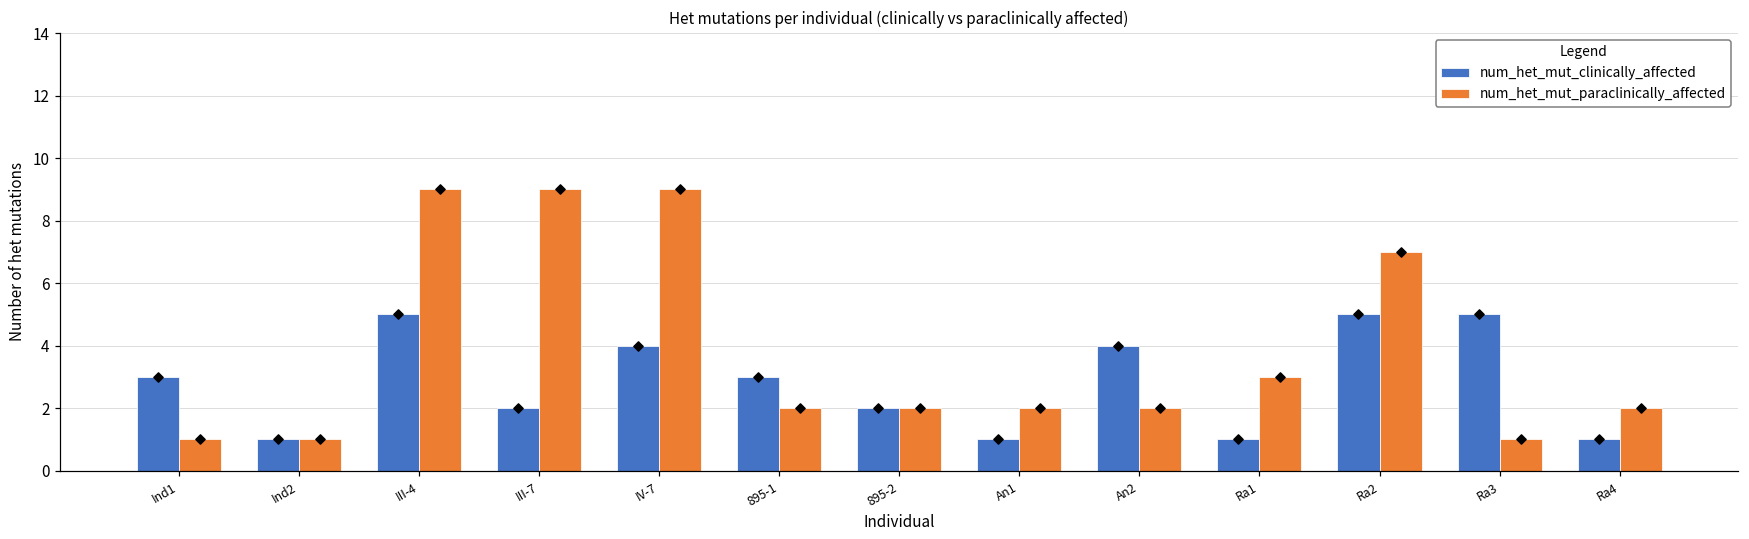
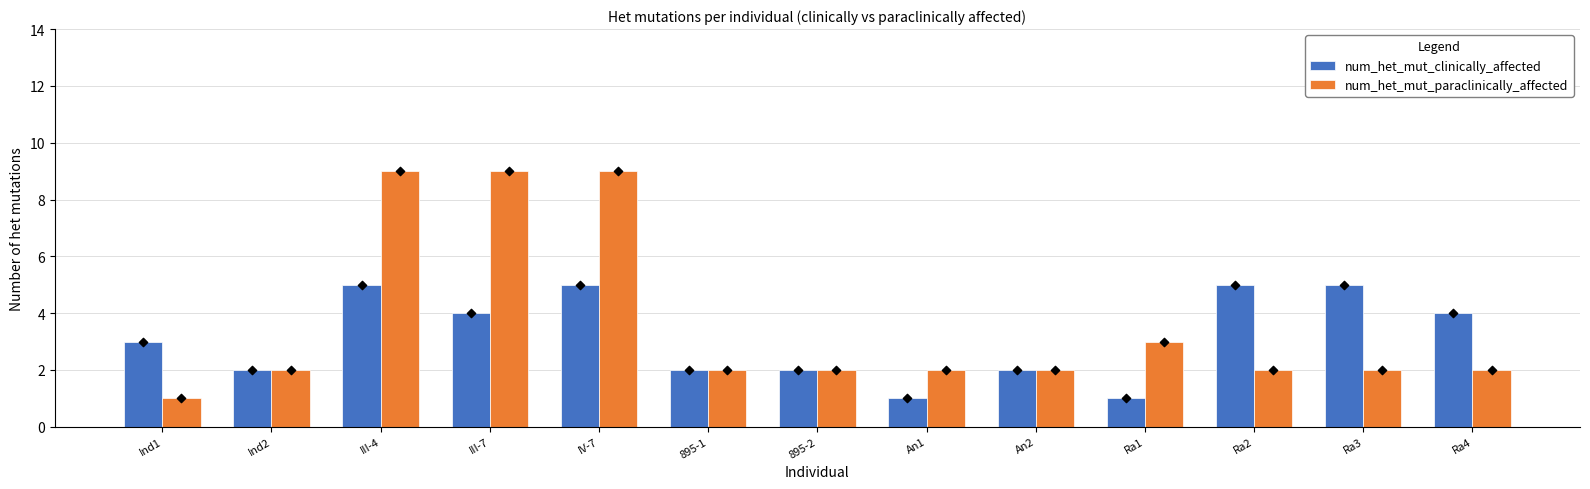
num_het_mut_clinically_affected, Ind2: 1 -> 2
num_het_mut_paraclinically_affected, Ind2: 1 -> 2
num_het_mut_clinically_affected, III-7: 2 -> 4
num_het_mut_clinically_affected, IV-7: 4 -> 5
num_het_mut_clinically_affected, 895-1: 3 -> 2
num_het_mut_clinically_affected, An2: 4 -> 2
num_het_mut_paraclinically_affected, Ra2: 7 -> 2
num_het_mut_paraclinically_affected, Ra3: 1 -> 2
num_het_mut_clinically_affected, Ra4: 1 -> 4
